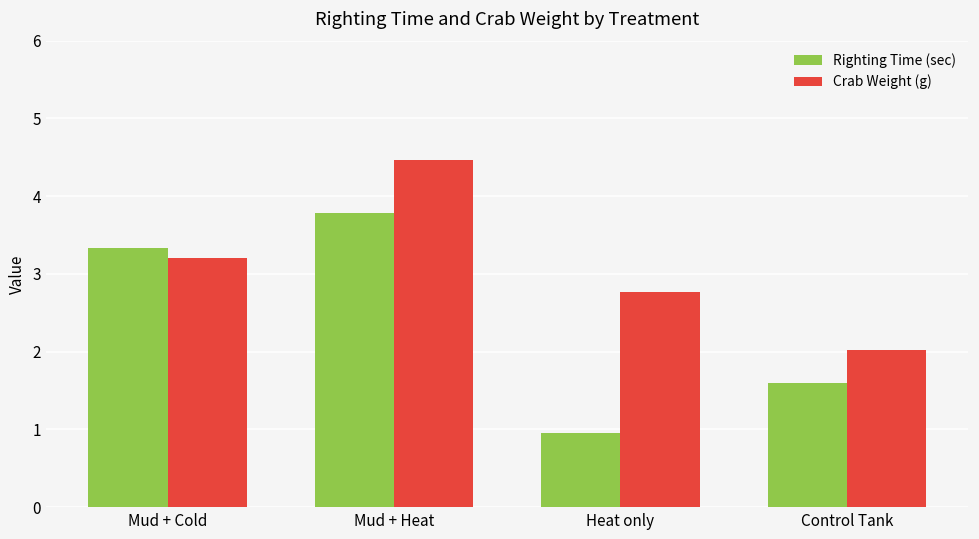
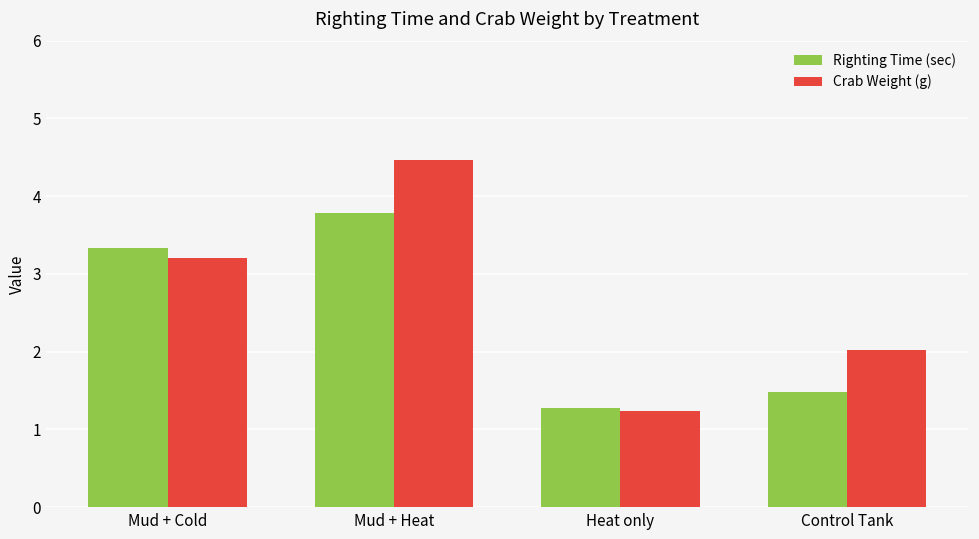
Righting Time (sec), Heat only: 1.0 -> 1.3
Crab Weight (g), Heat only: 2.8 -> 1.2
Righting Time (sec), Control Tank: 1.6 -> 1.5
